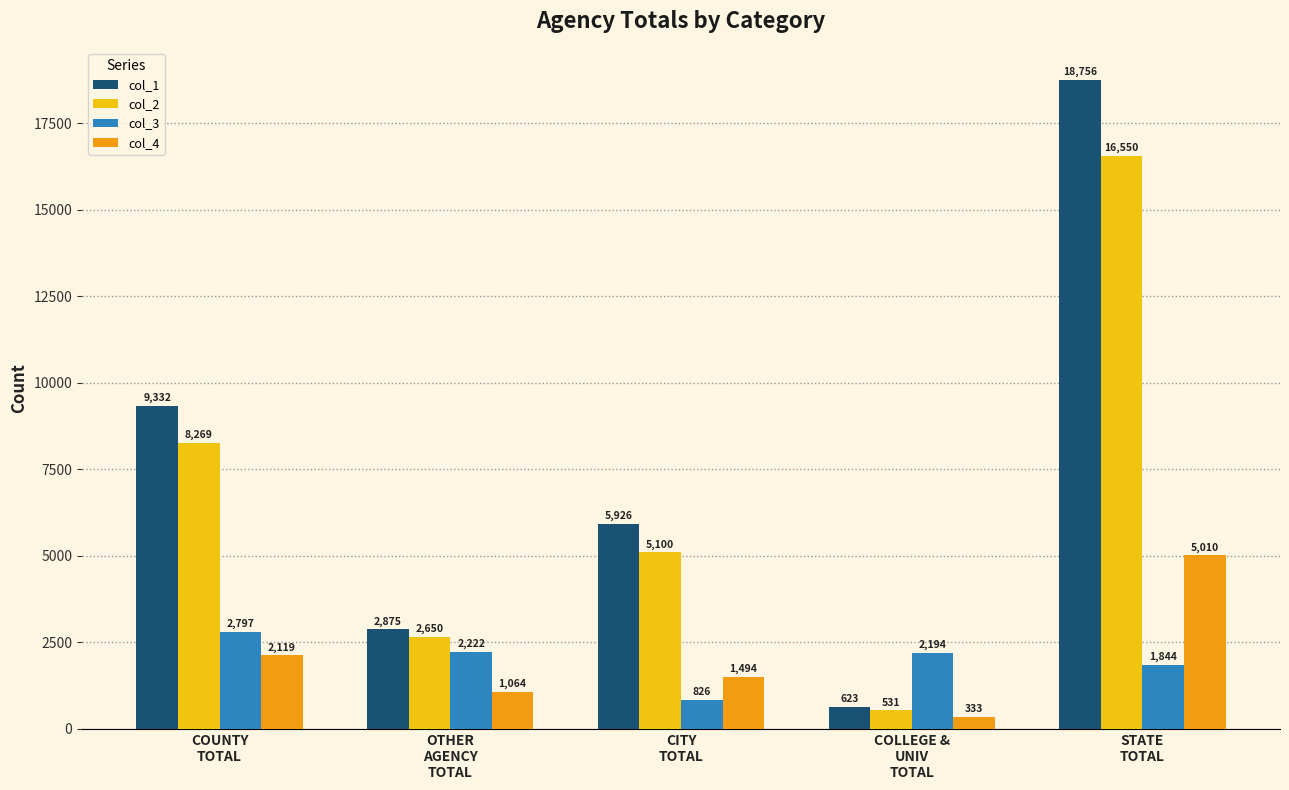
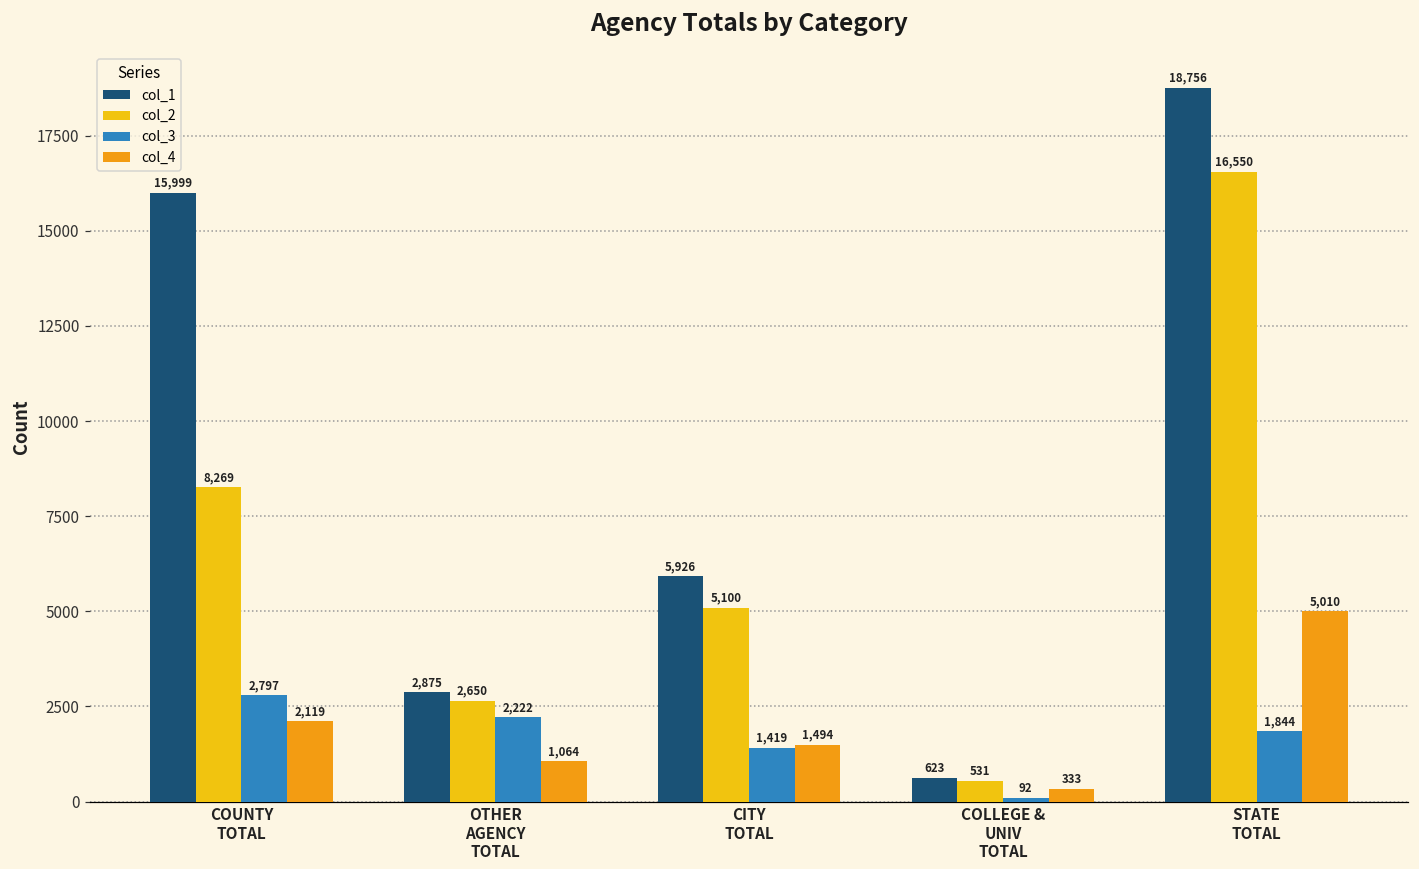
col_1, COUNTY TOTAL: 9,332 -> 15,999
col_3, CITY TOTAL: 826 -> 1,419
col_3, COLLEGE & UNIV TOTAL: 2,194 -> 92
